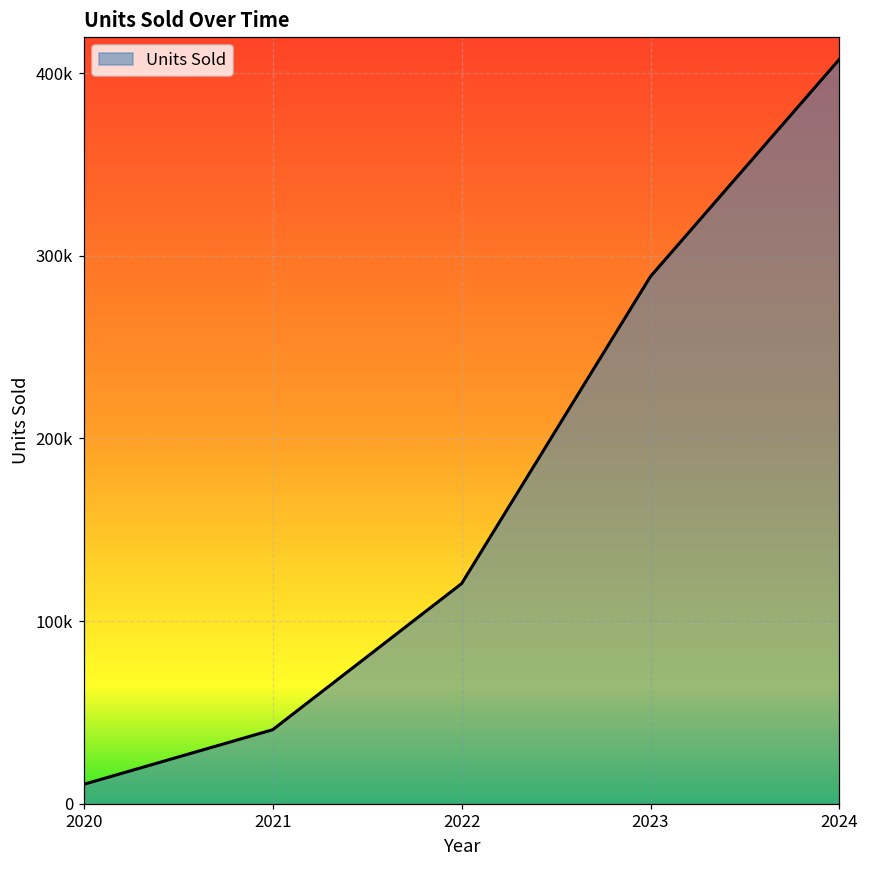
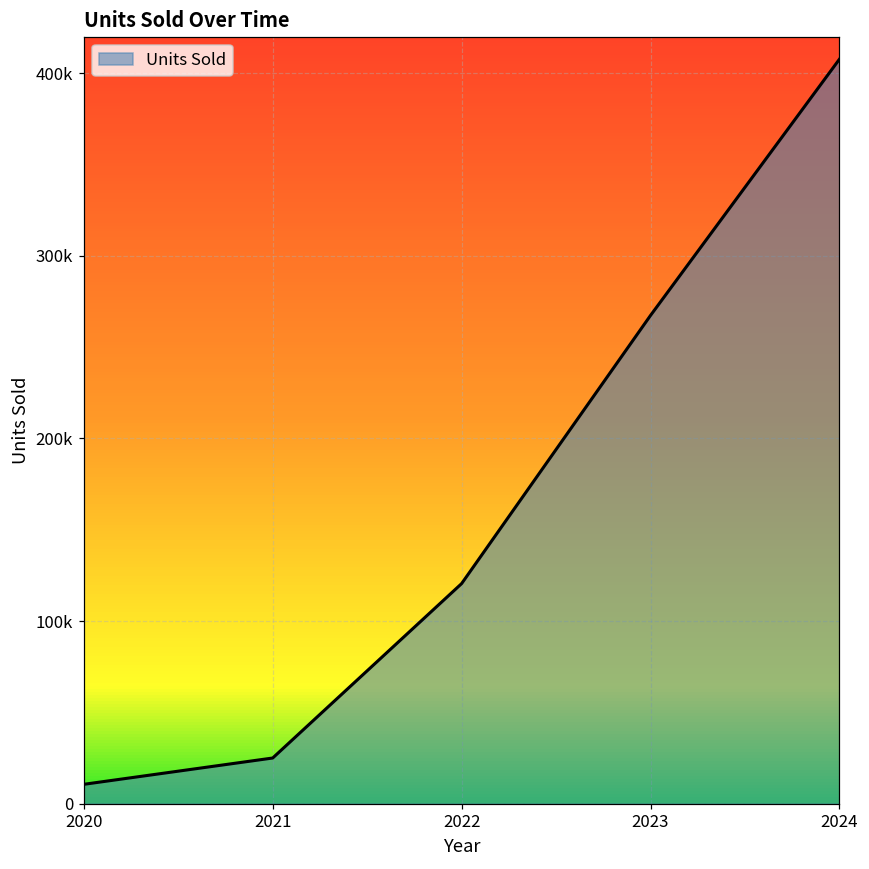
2021: 41000 -> 25000
2023: 289000 -> 267000
